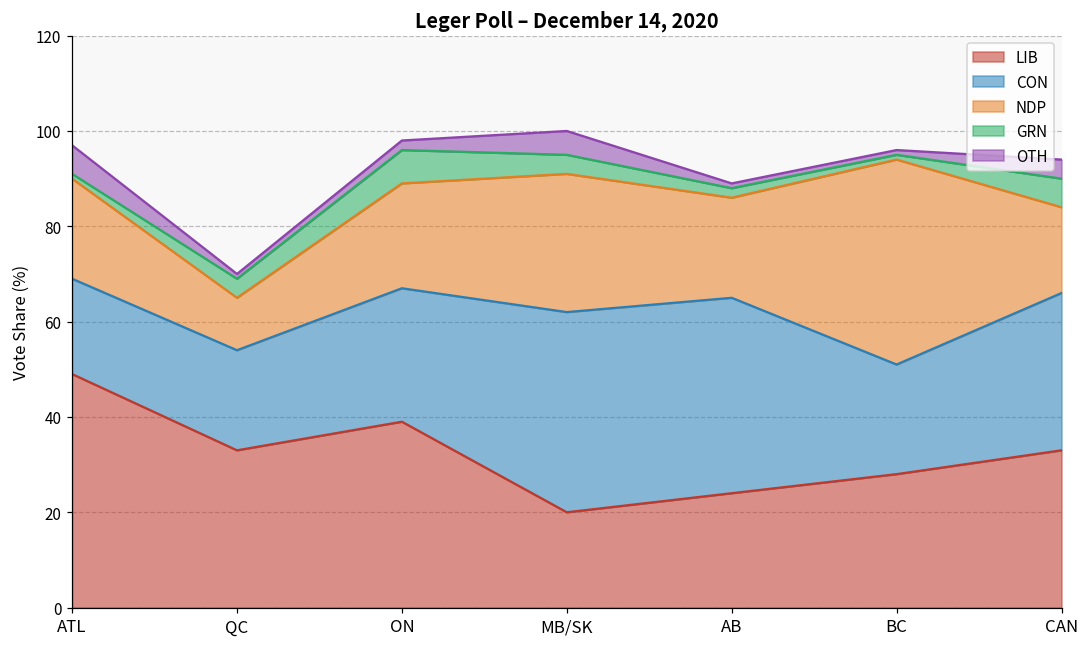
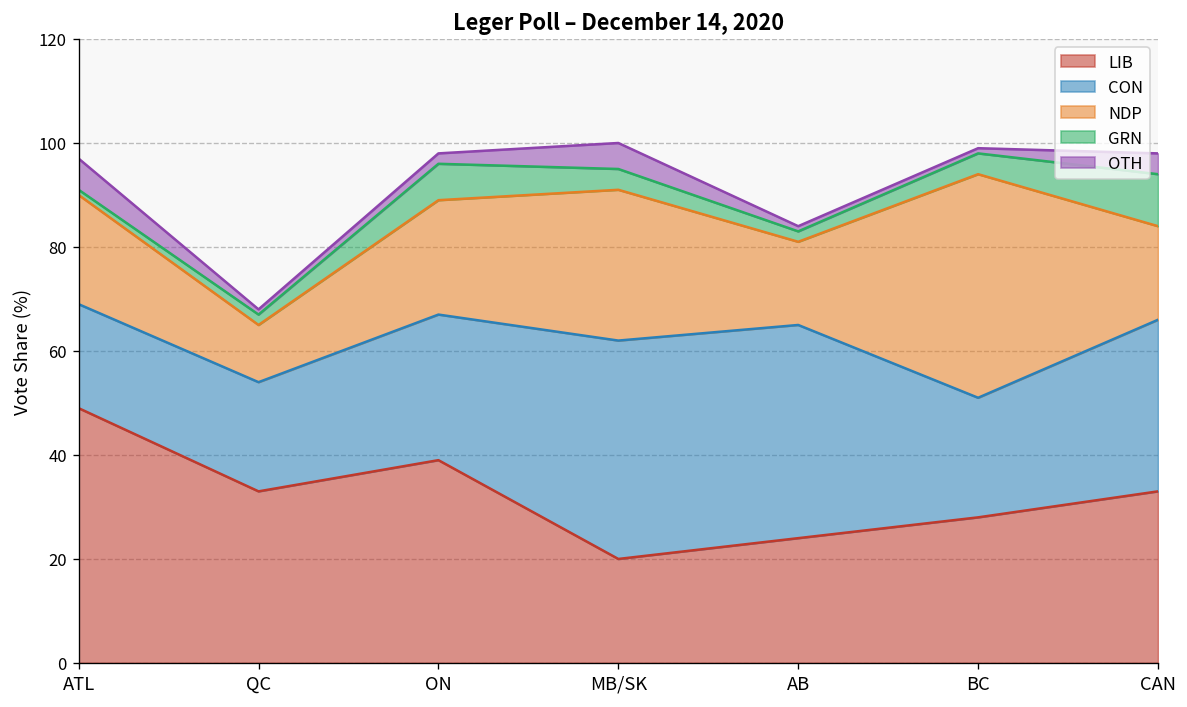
GRN, QC: 4 -> 2
NDP, AB: 21 -> 16
GRN, BC: 1 -> 4
GRN, CAN: 6 -> 10
